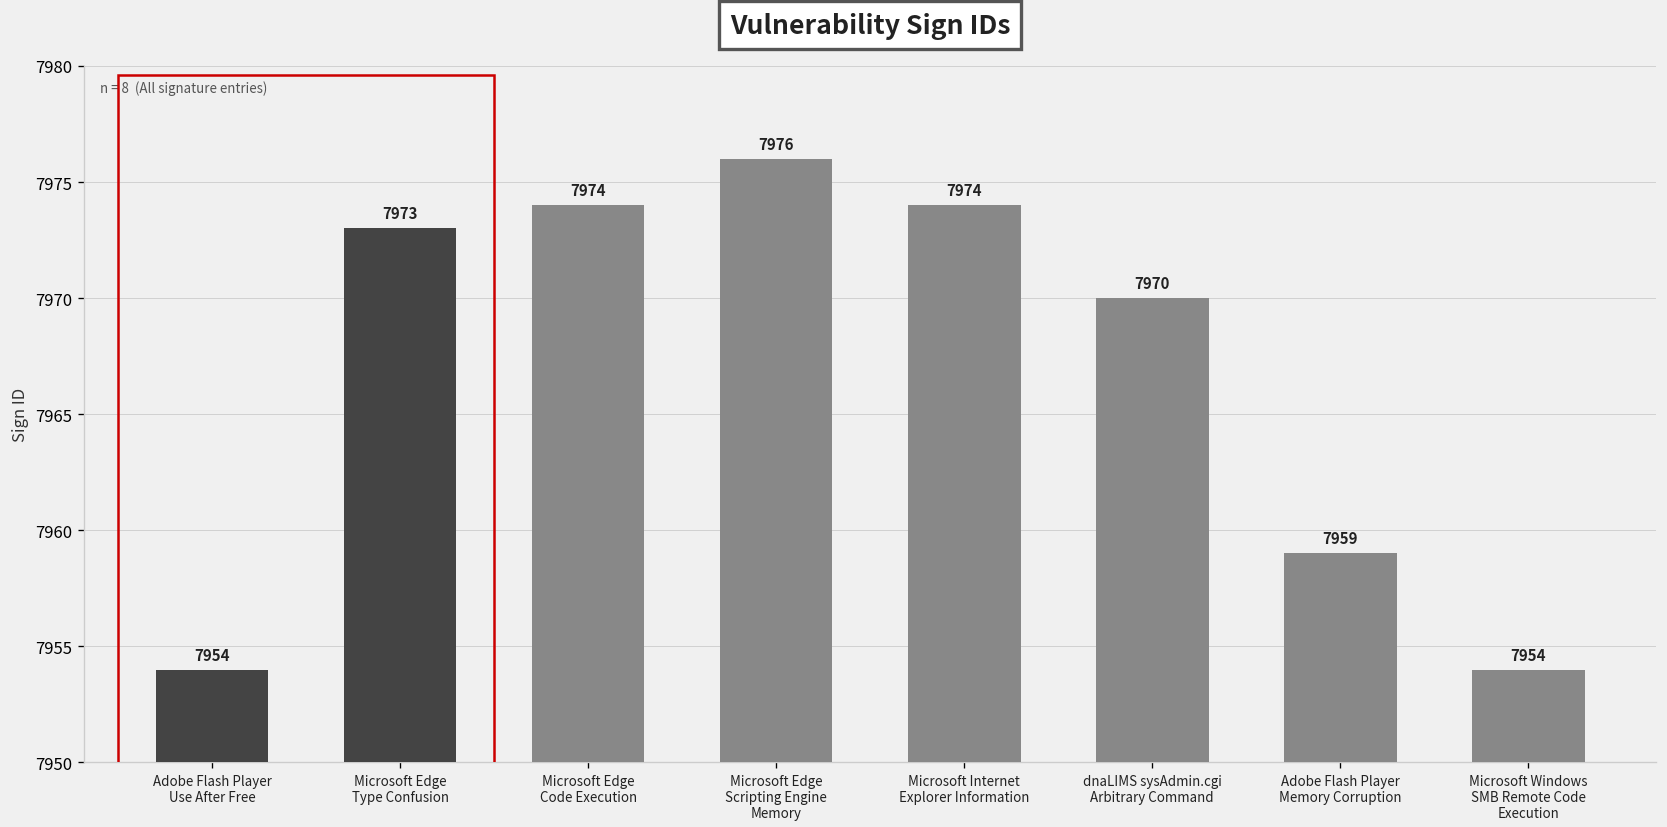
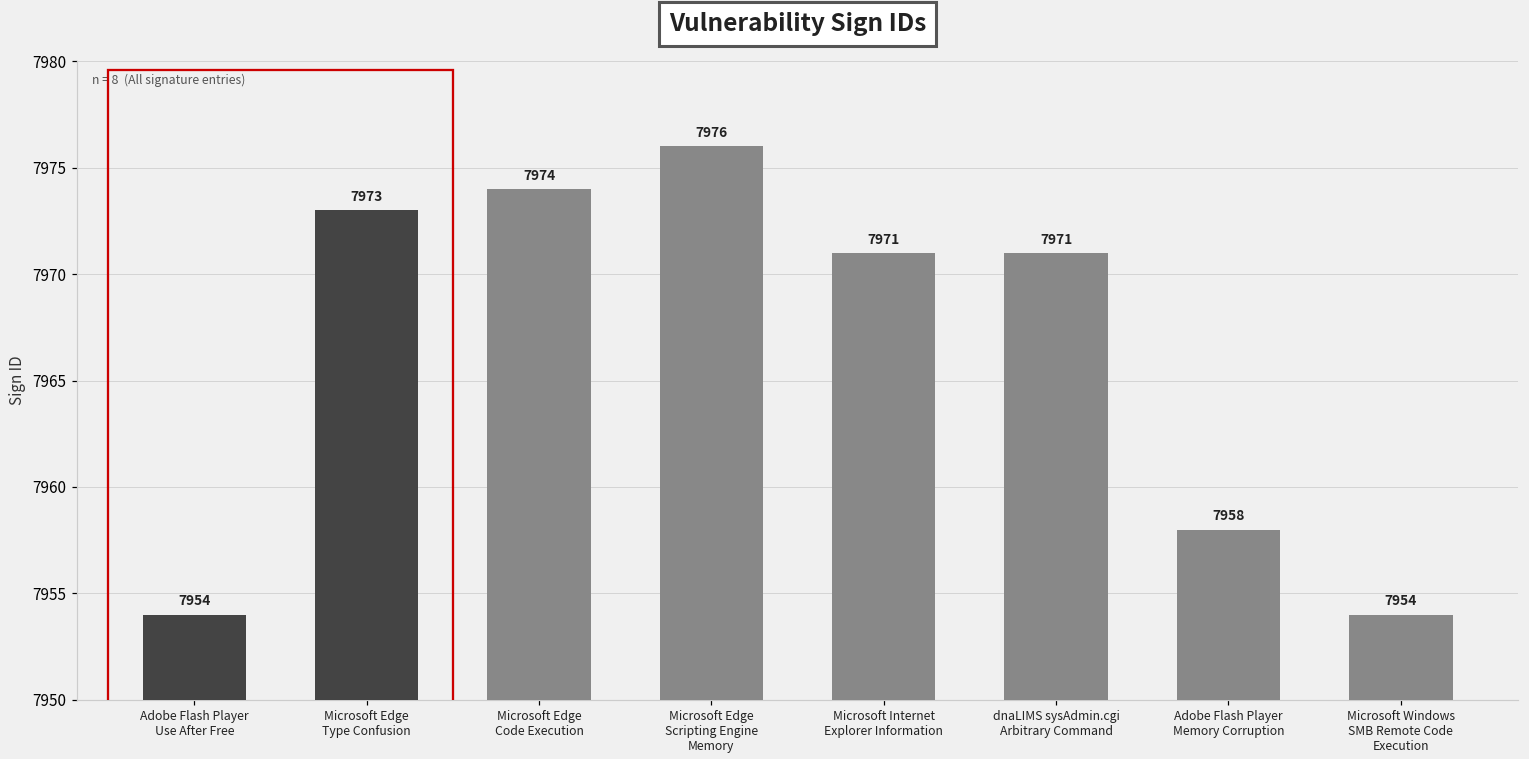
Microsoft Internet Explorer Information: 7974 -> 7971
dnaLIMS sysAdmin.cgi Arbitrary Command: 7970 -> 7971
Adobe Flash Player Memory Corruption: 7959 -> 7958
